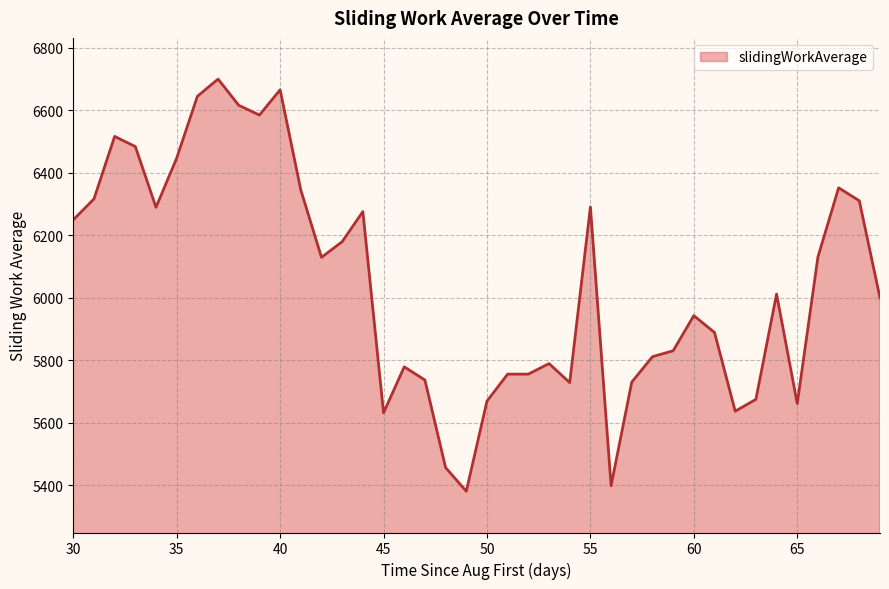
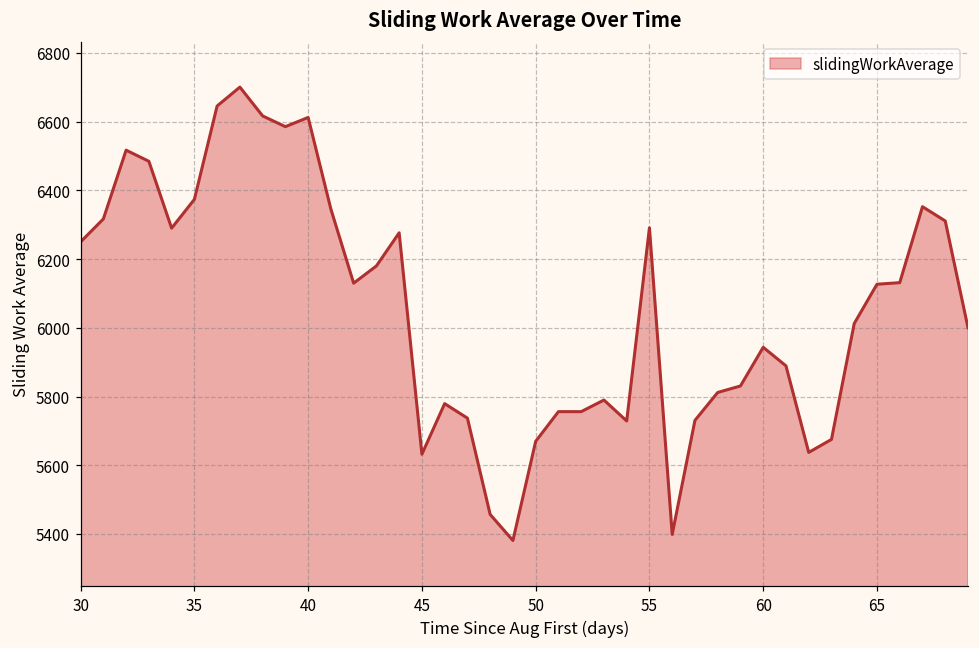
35: 6450 -> 6370
40: 6670 -> 6610
65: 5660 -> 6130
